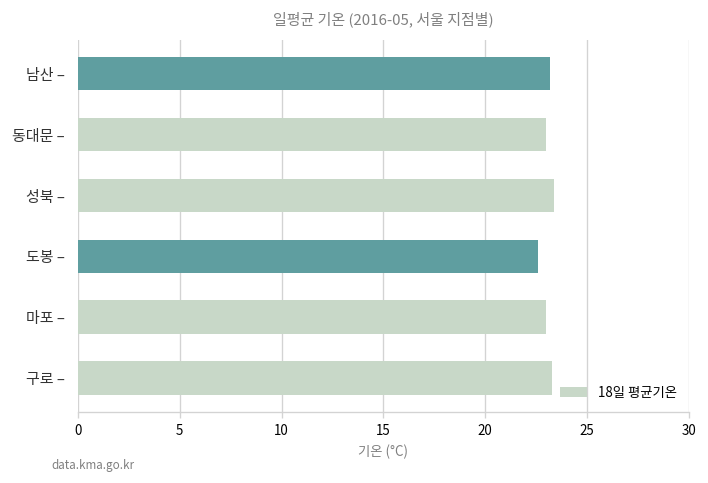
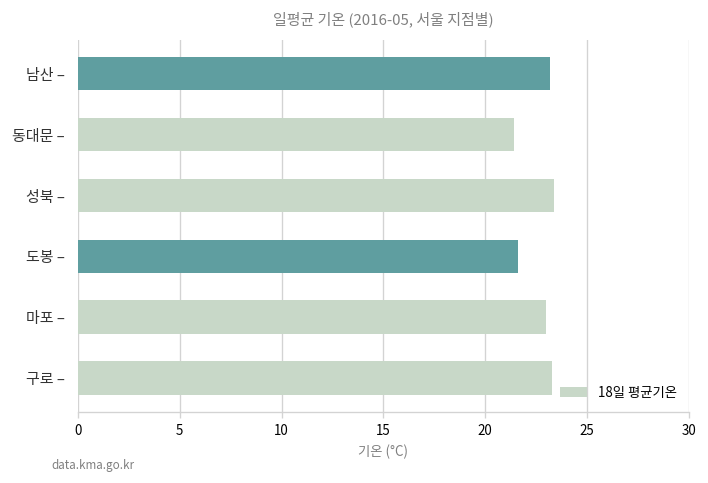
동대문 –: 23.0 -> 21.4
도봉 –: 22.6 -> 21.6
